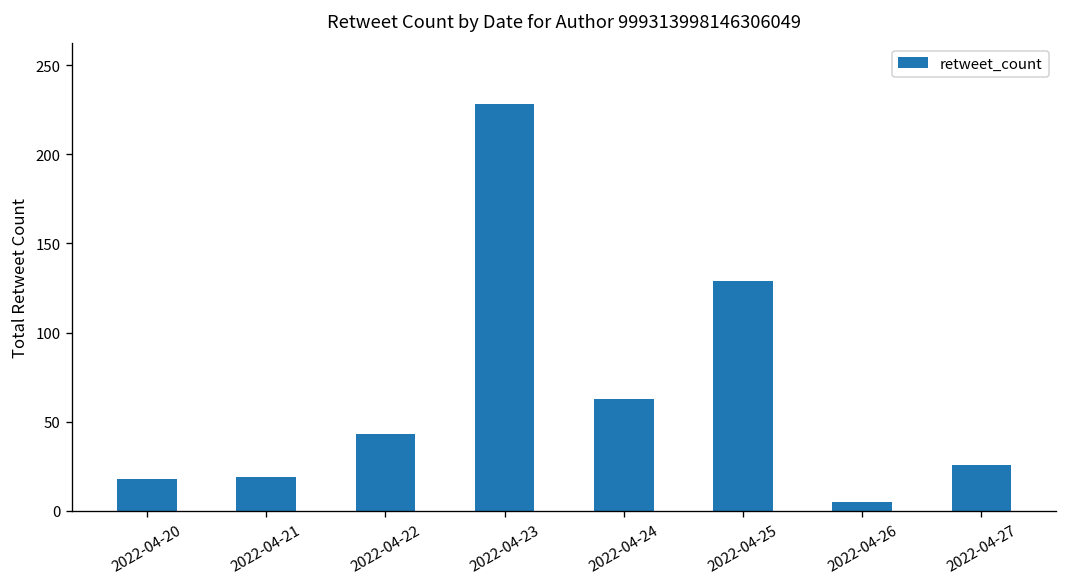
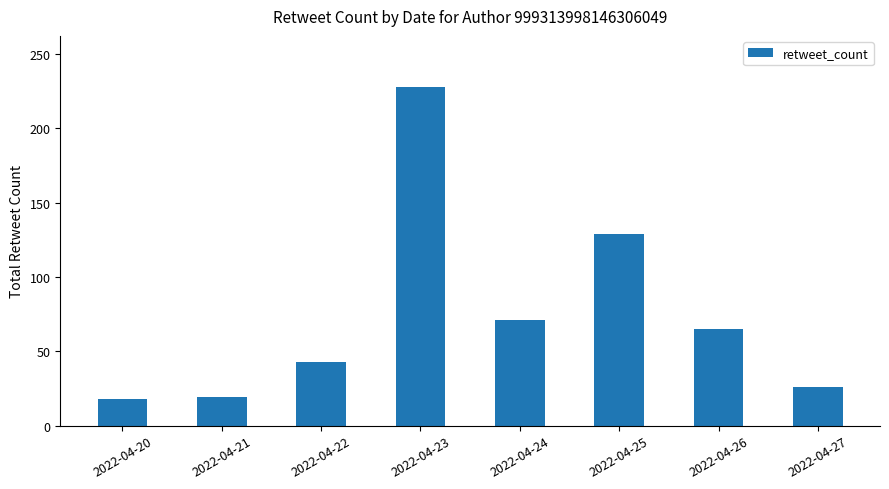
2022-04-24: 63 -> 71
2022-04-26: 5 -> 65
